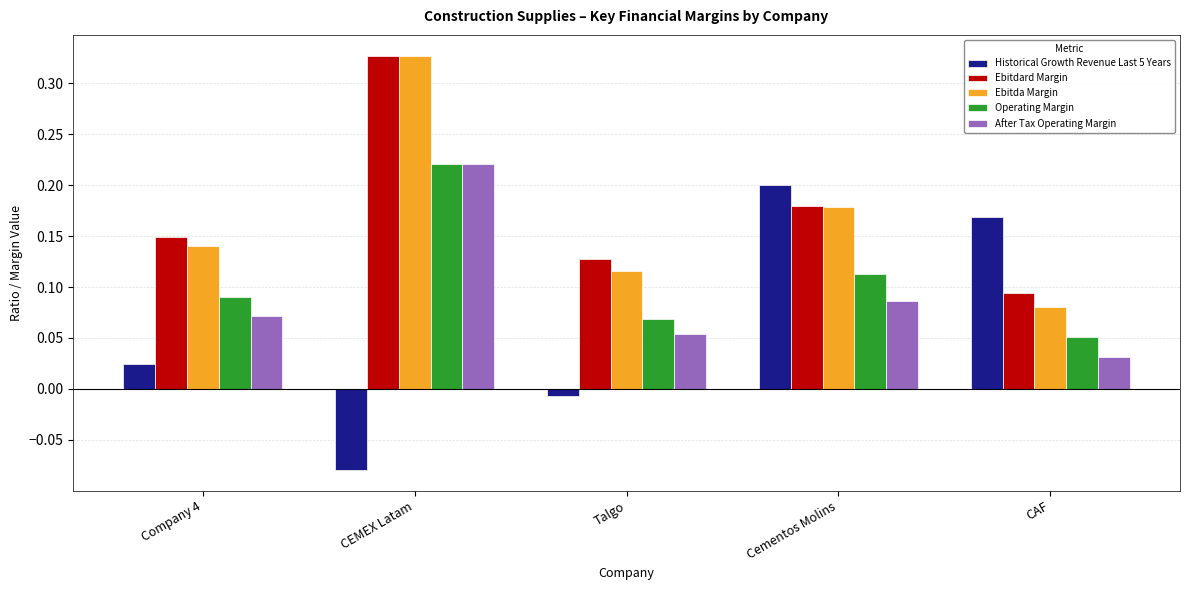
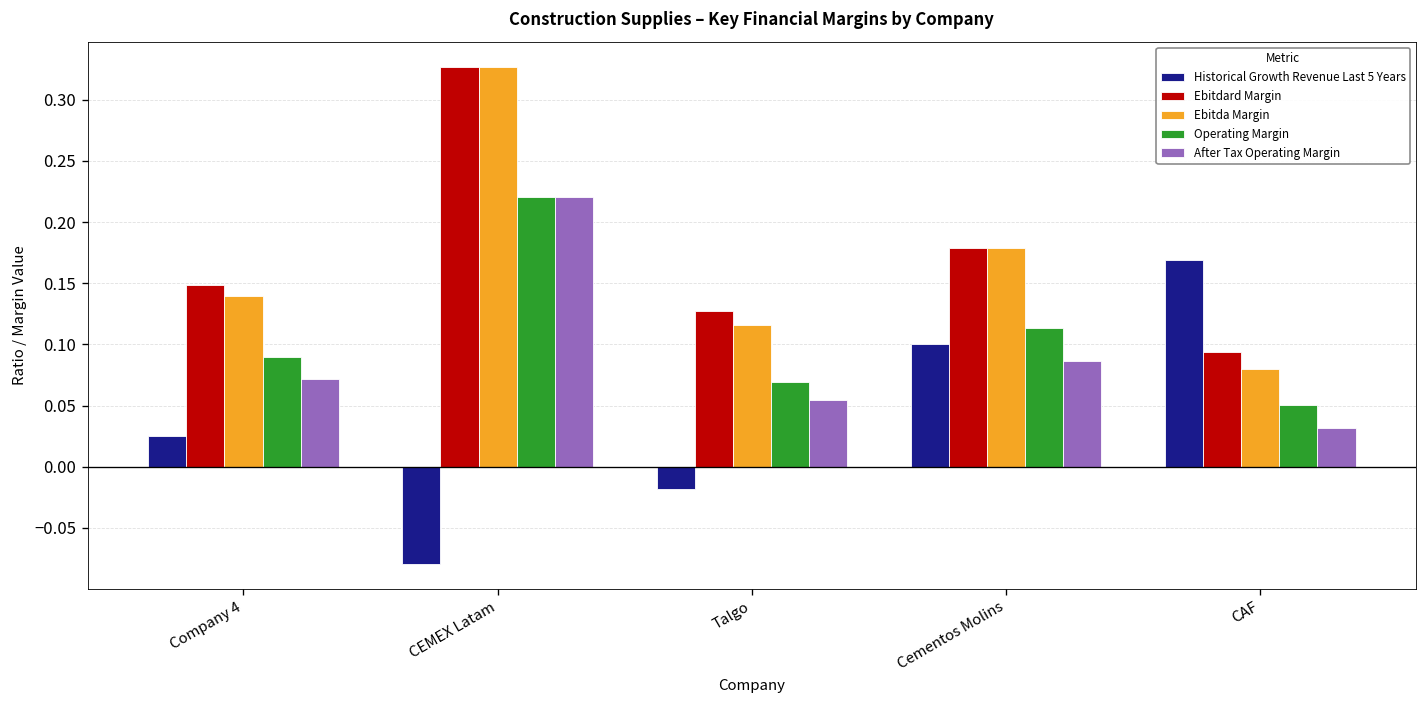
Historical Growth Revenue Last 5 Years, Talgo: -0.007 -> -0.018
Historical Growth Revenue Last 5 Years, Cementos Molins: 0.2 -> 0.1
